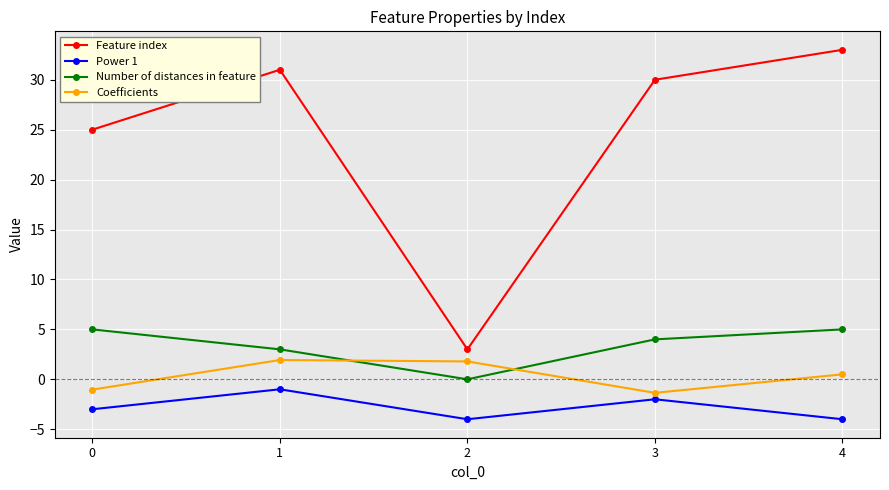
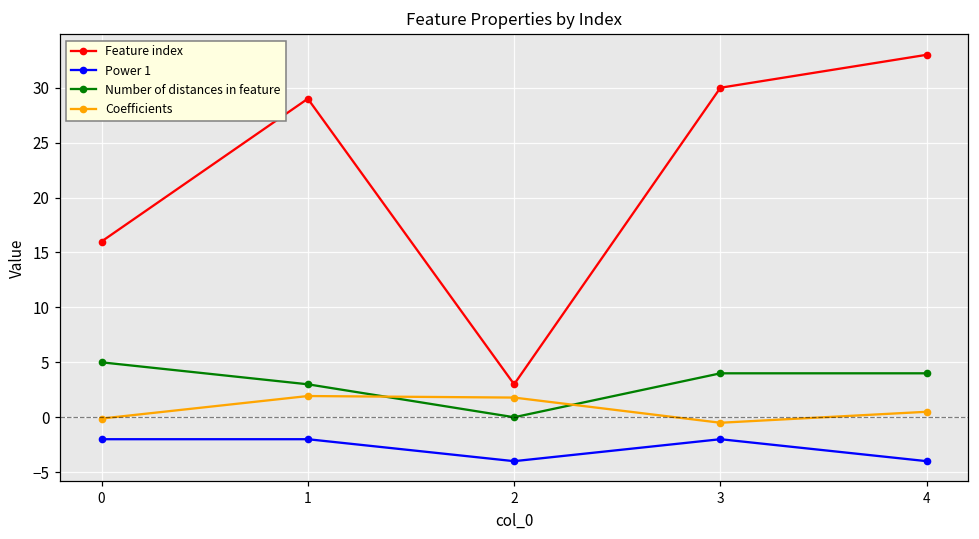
Feature index, 0: 25 -> 16
Power 1, 0: -3 -> -2
Coefficients, 0: -1 -> 0
Feature index, 1: 31 -> 29
Power 1, 1: -1 -> -2
Coefficients, 3: -1.4 -> -0.5
Number of distances in feature, 4: 5 -> 4
